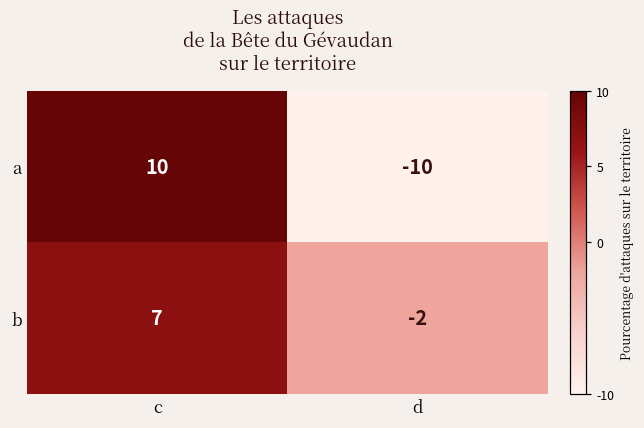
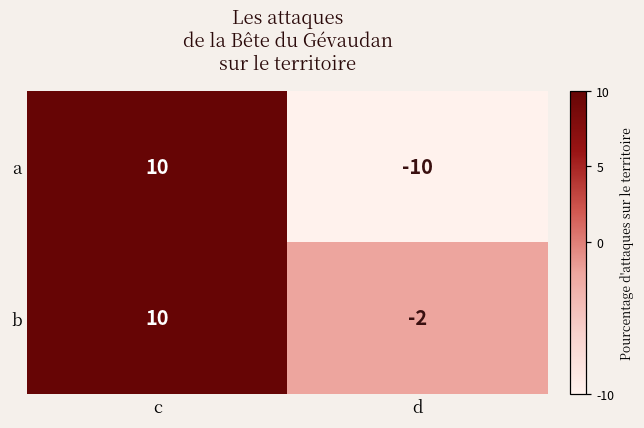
b, c: 7 -> 10
